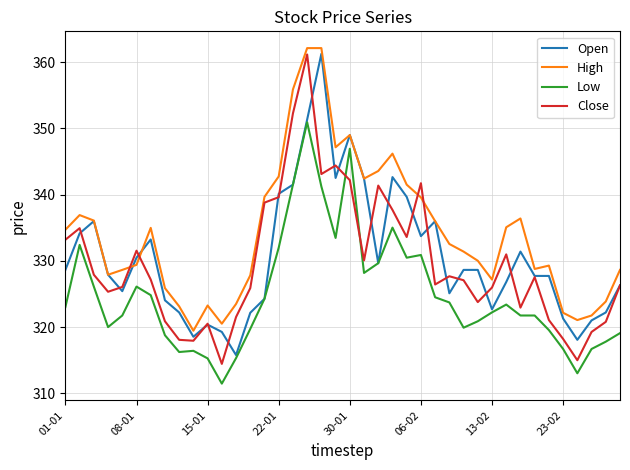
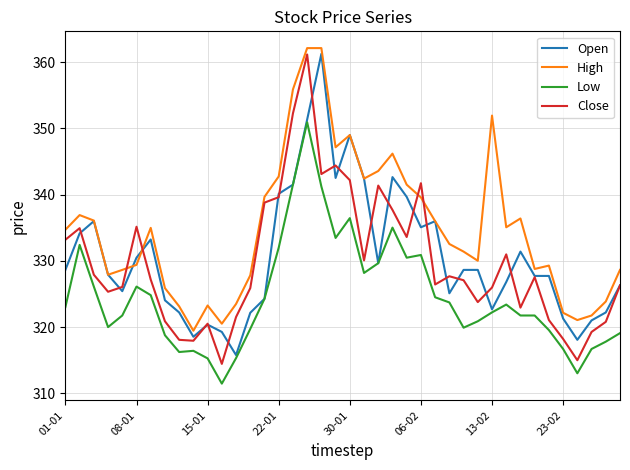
Close, 08-01: 332 -> 335
Low, 30-01: 347 -> 336
Open, 06-02: 334 -> 335
High, 13-02: 327 -> 352
